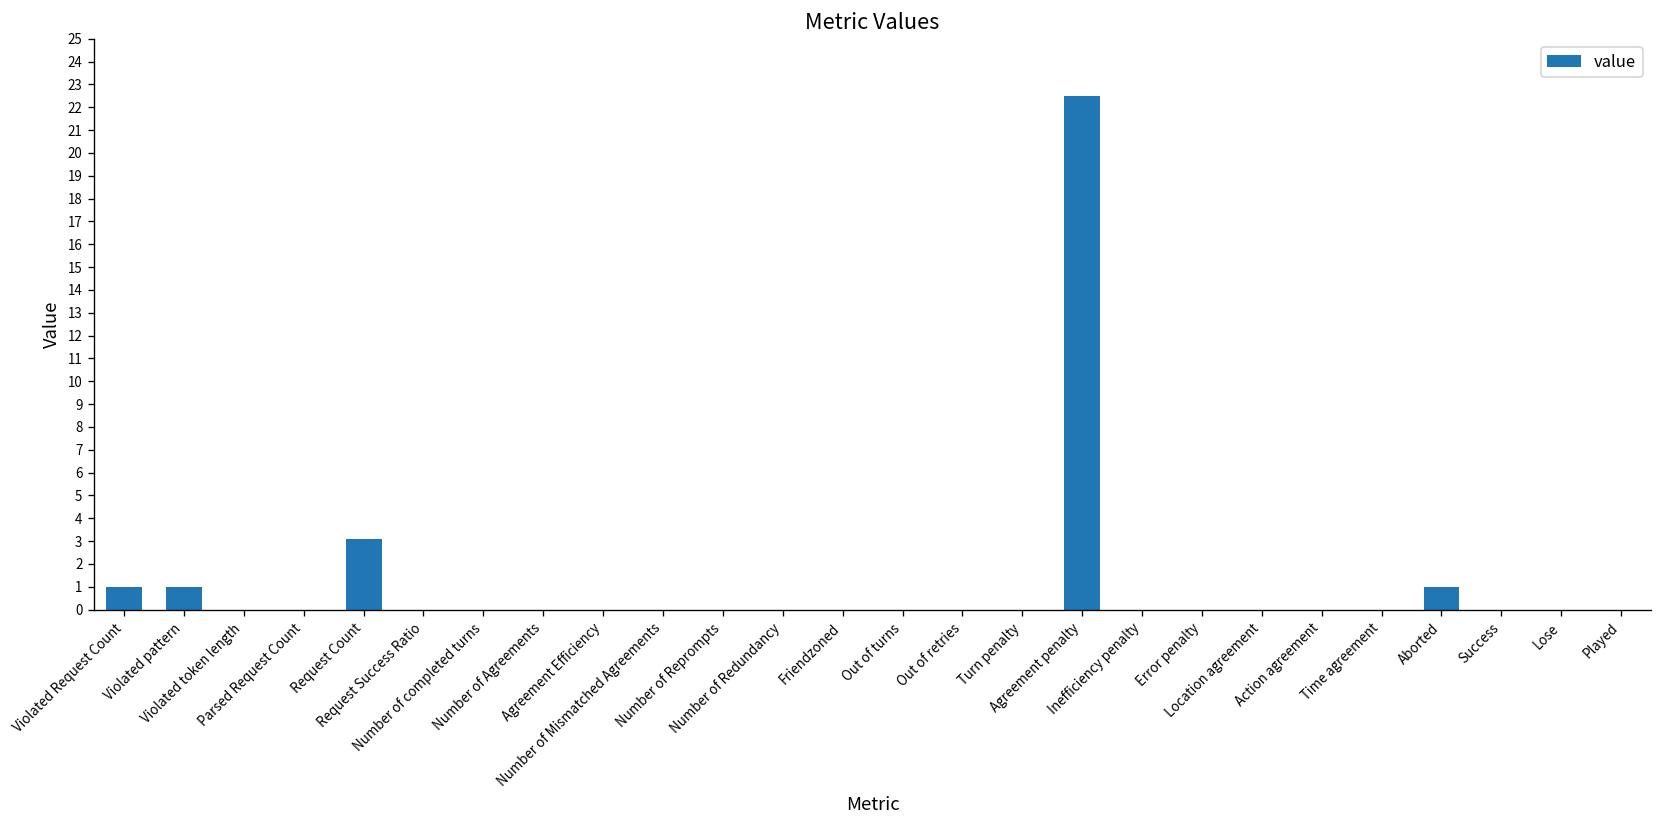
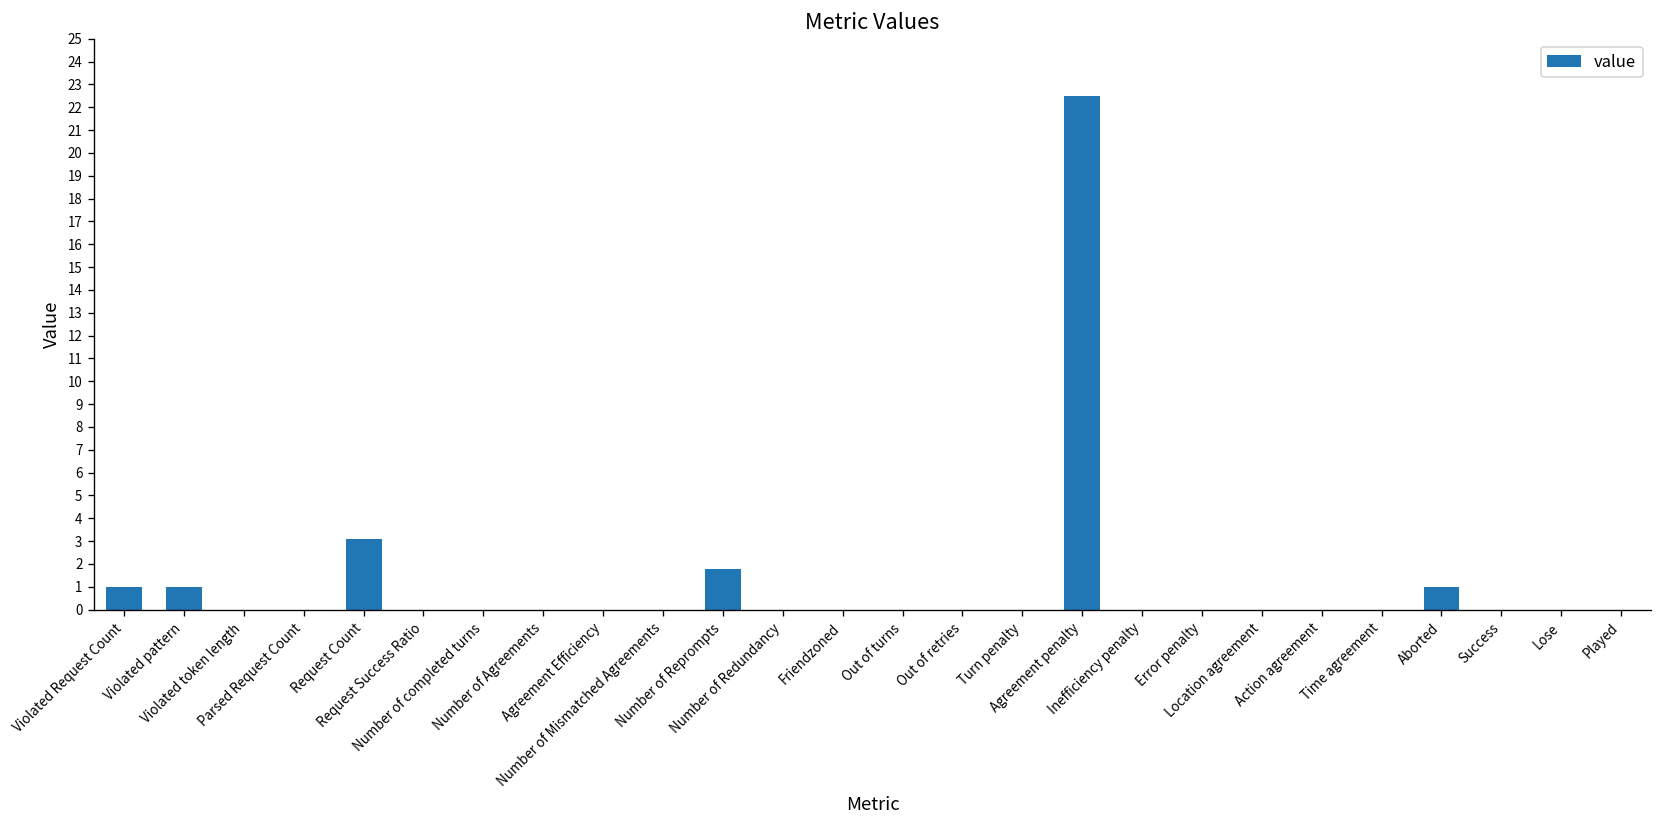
Number of Reprompts: 0.0 -> 1.8
